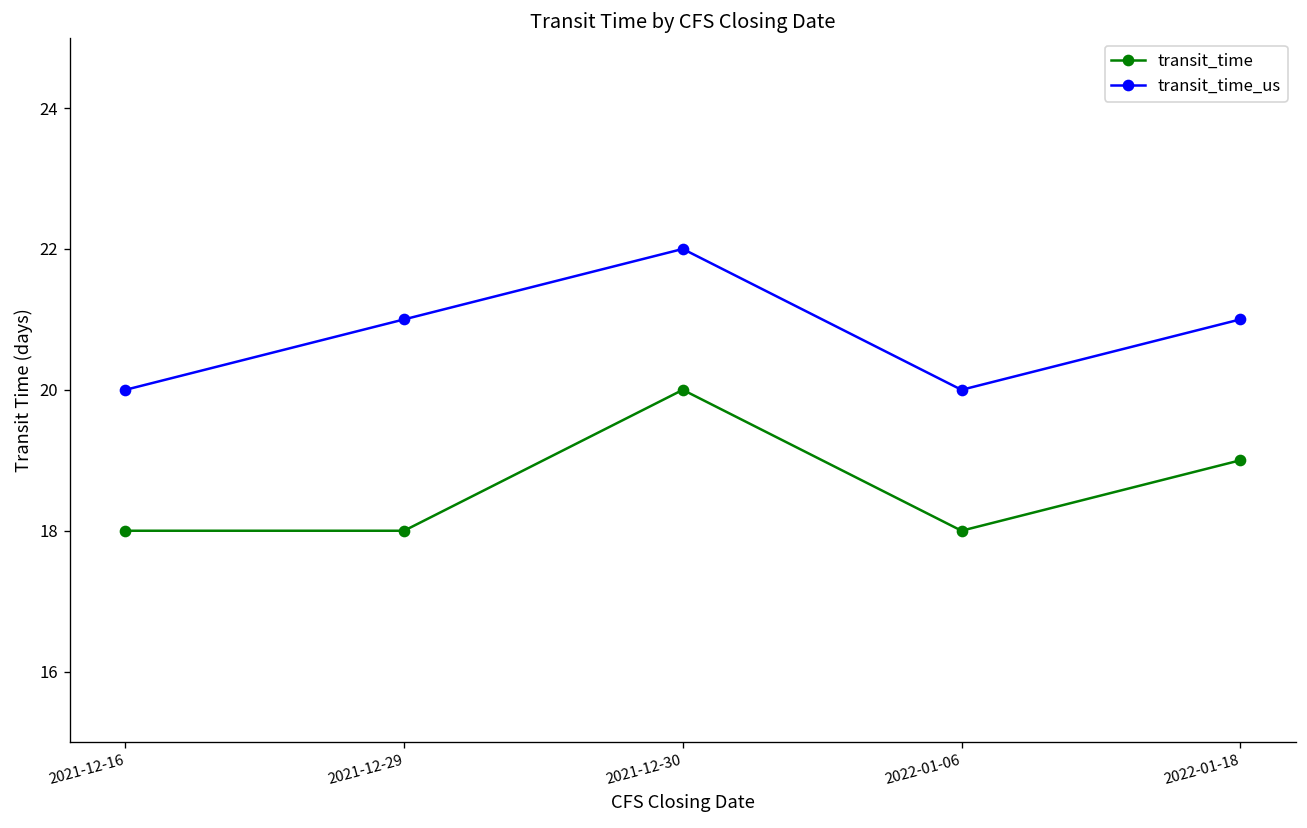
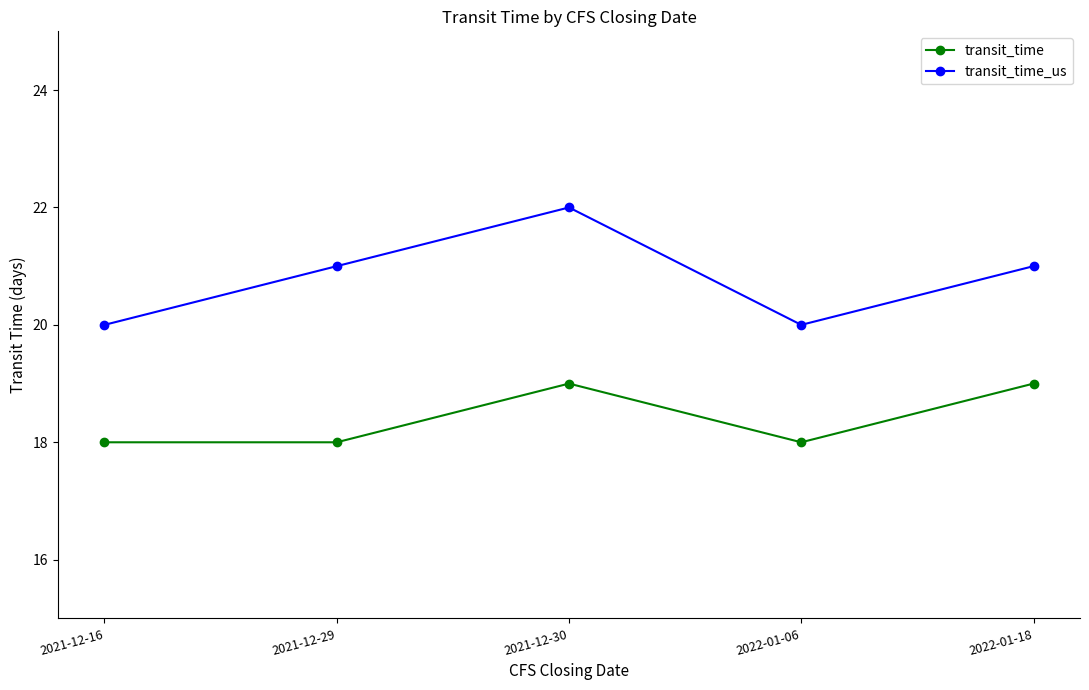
transit_time, 2021-12-30: 20 -> 19
